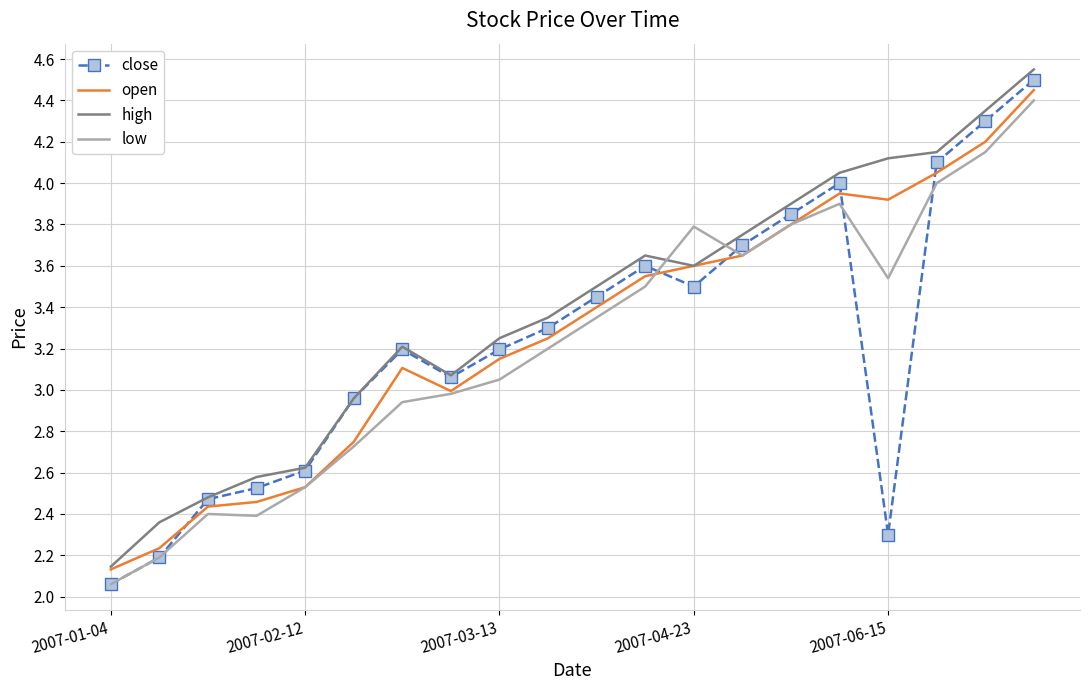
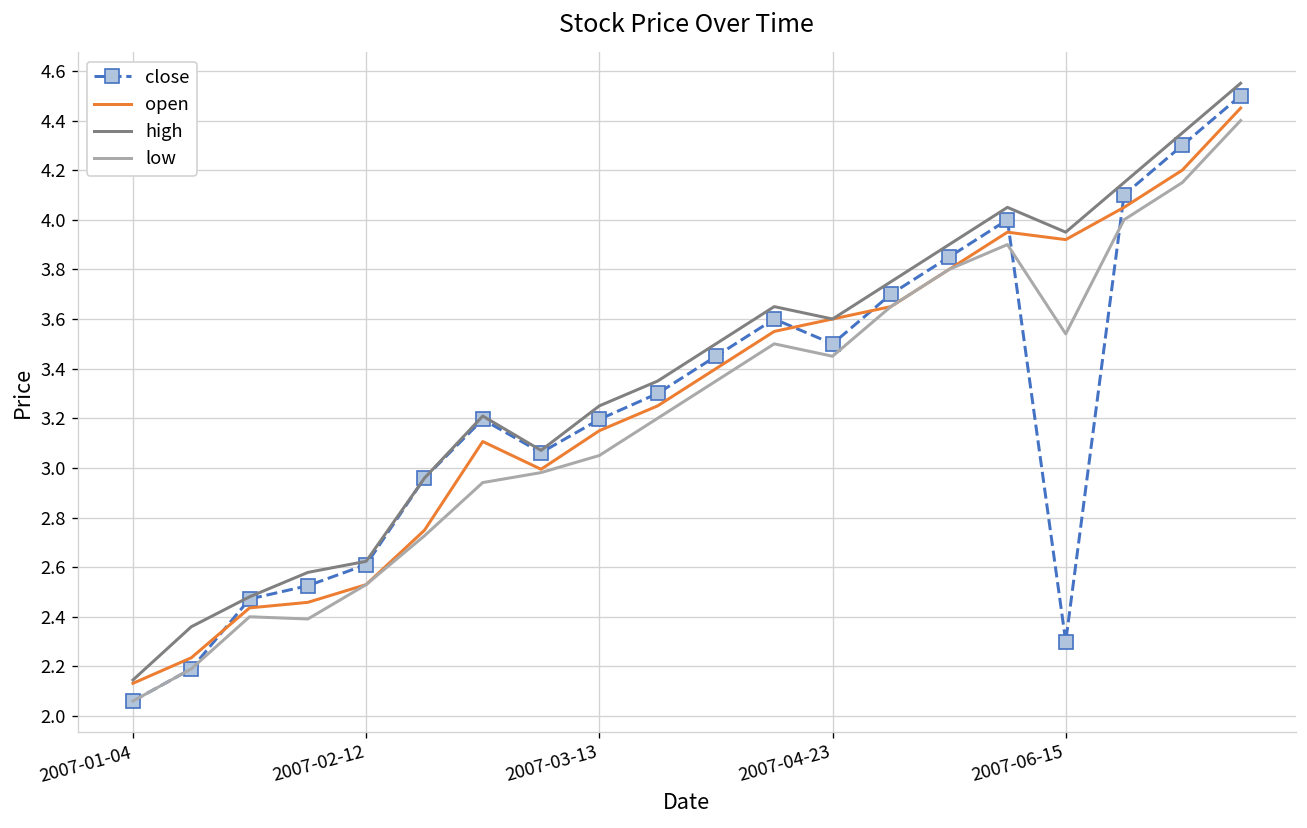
low, 2007-04-23: 3.79 -> 3.45
high, 2007-06-15: 4.12 -> 3.95
